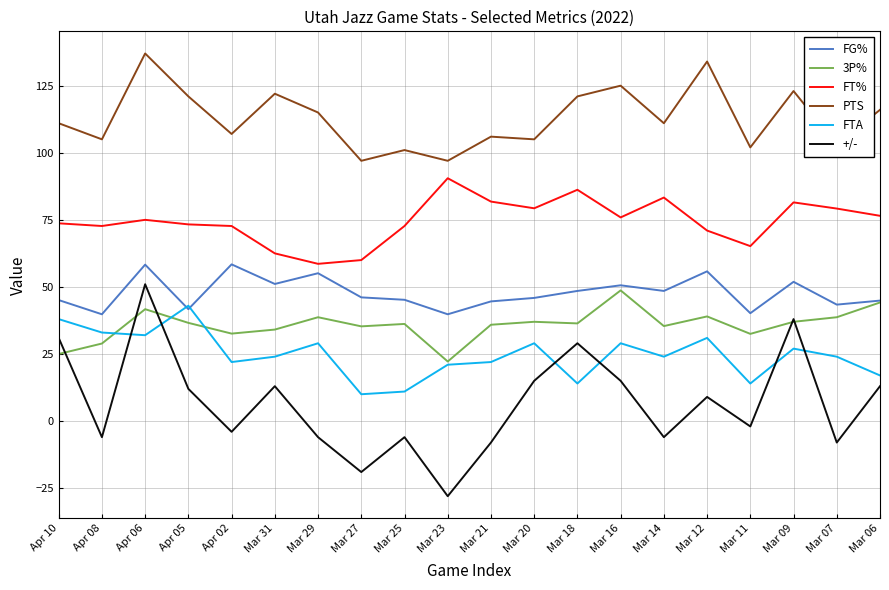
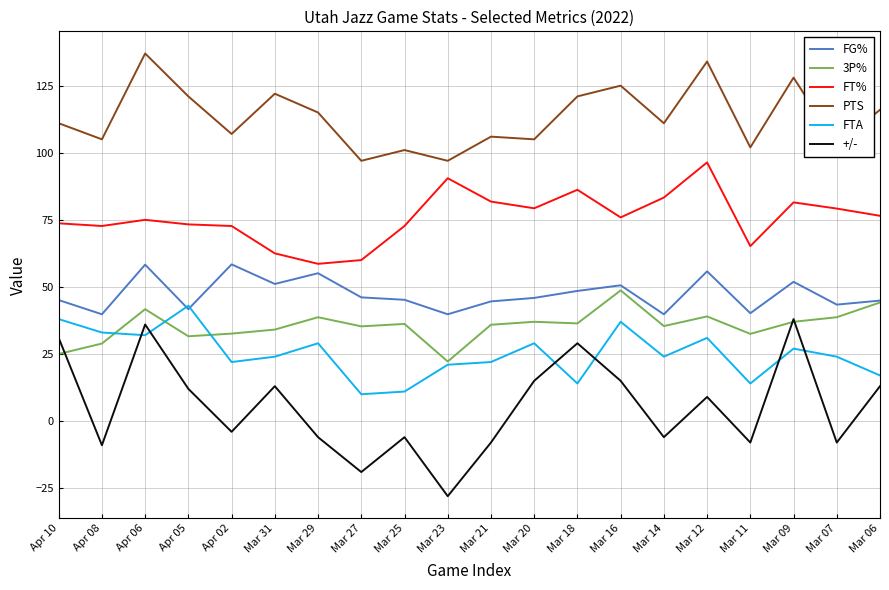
+/-, Apr 08: -6 -> -9
+/-, Apr 06: 51 -> 36
3P%, Apr 05: 37 -> 32
FTA, Mar 16: 29 -> 37
FG%, Mar 14: 49 -> 40
FT%, Mar 12: 71 -> 96
+/-, Mar 11: -2 -> -8
PTS, Mar 09: 123 -> 128
